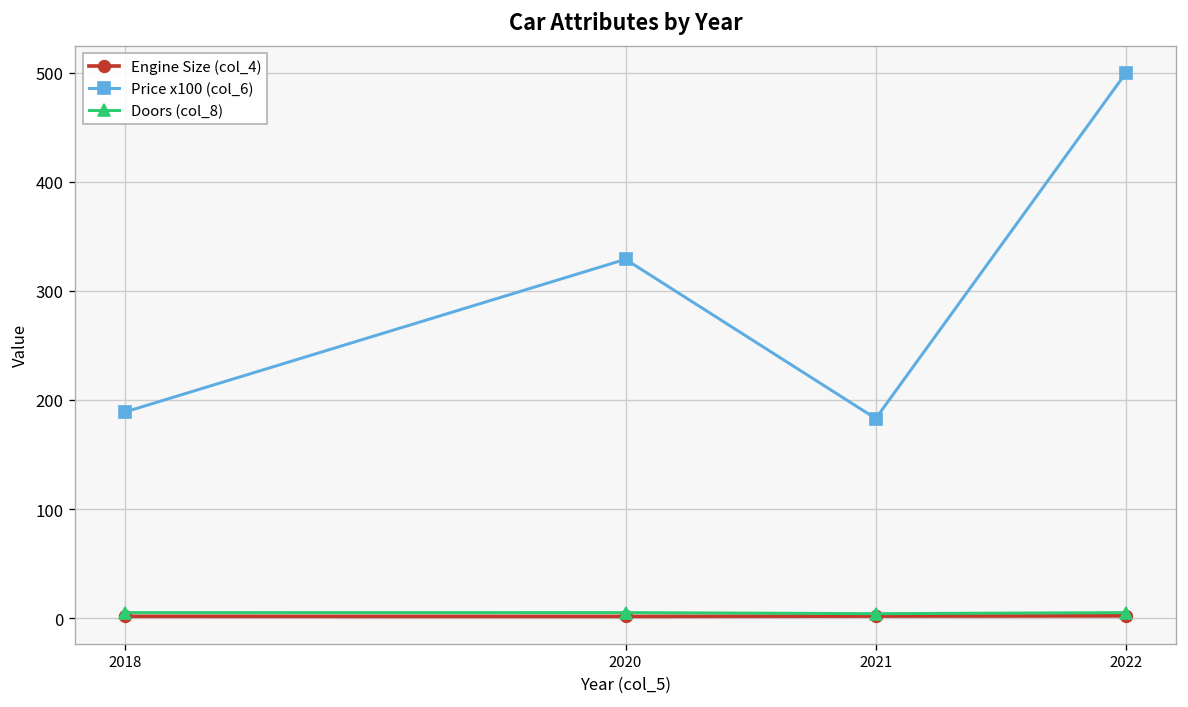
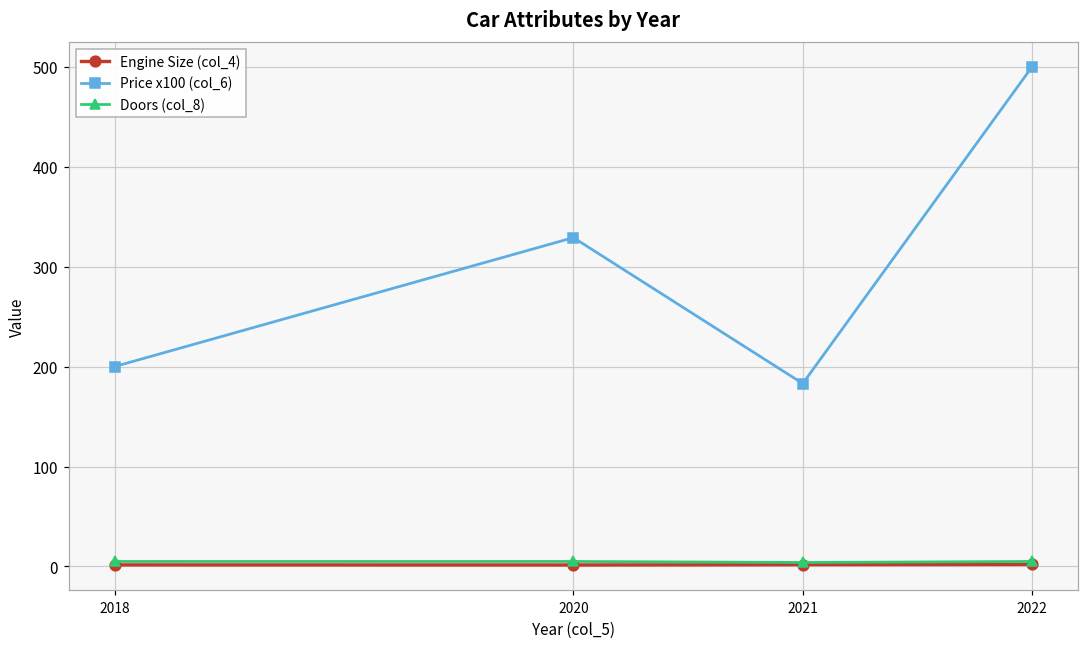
Price x100 (col_6), 2018: 190 -> 200
